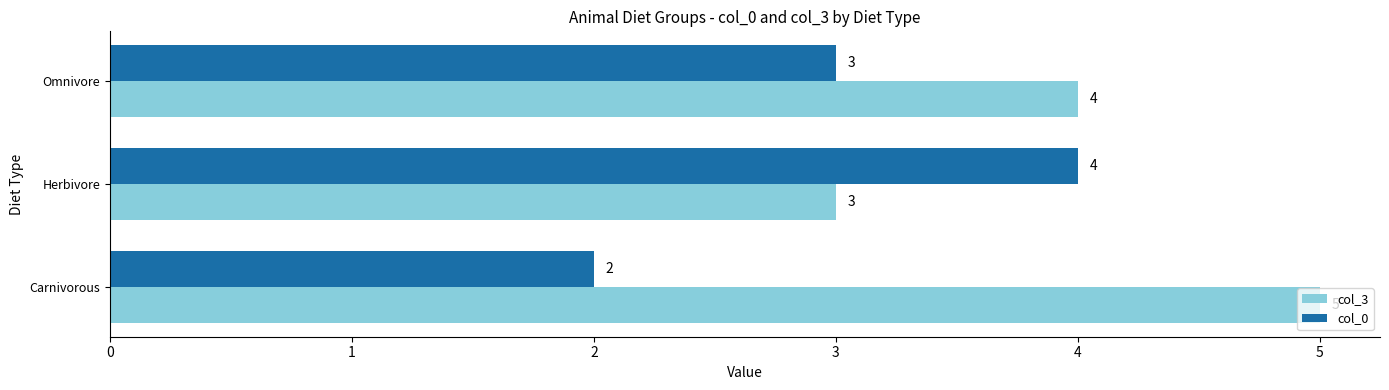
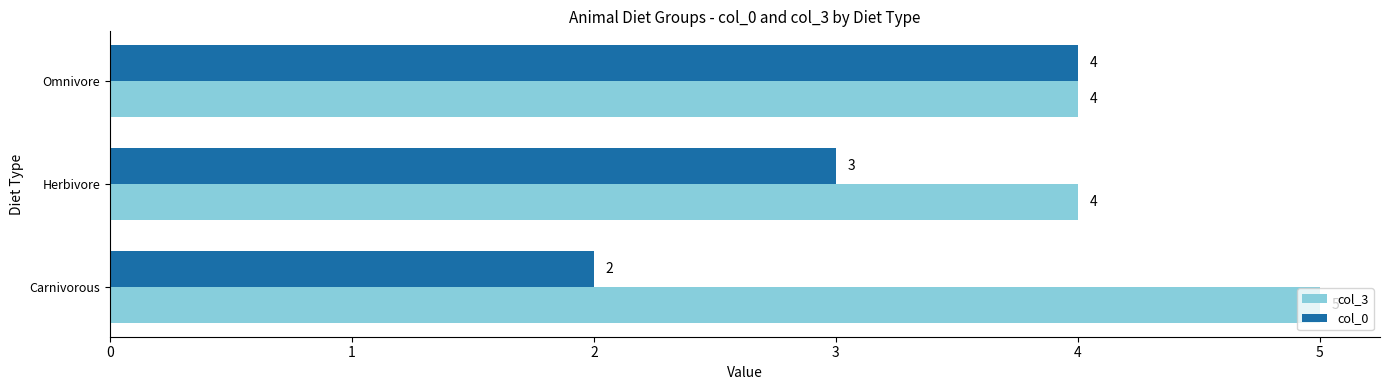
col_0, Omnivore: 3 -> 4
col_0, Herbivore: 4 -> 3
col_3, Herbivore: 3 -> 4
